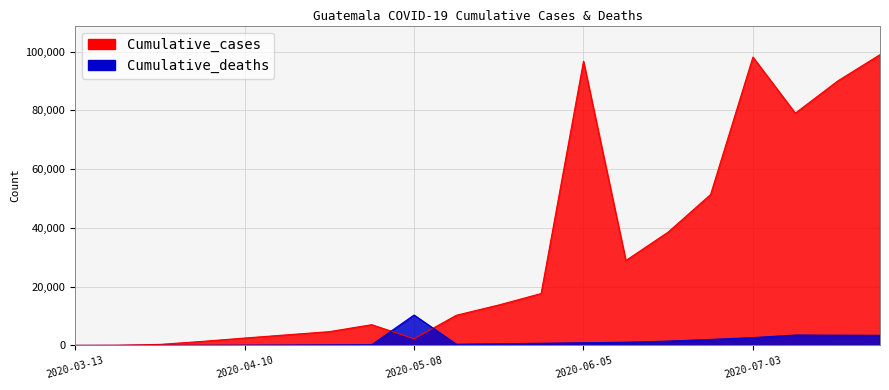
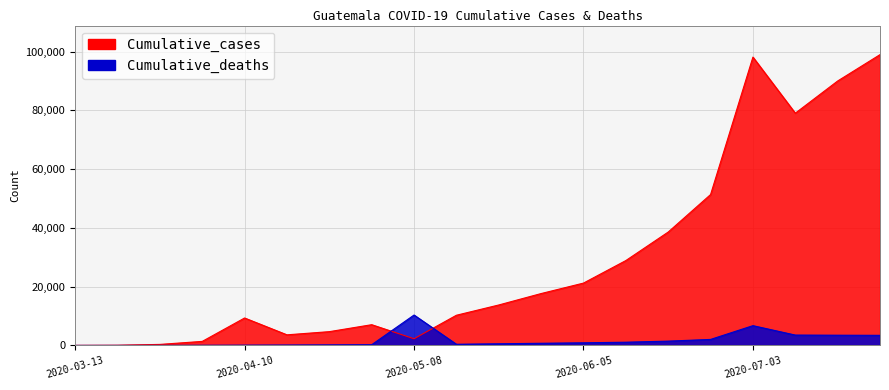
Cumulative_cases, 2020-04-10: 3,000 -> 9,000
Cumulative_cases, 2020-06-05: 97,000 -> 21,000
Cumulative_deaths, 2020-07-03: 3,000 -> 7,000
